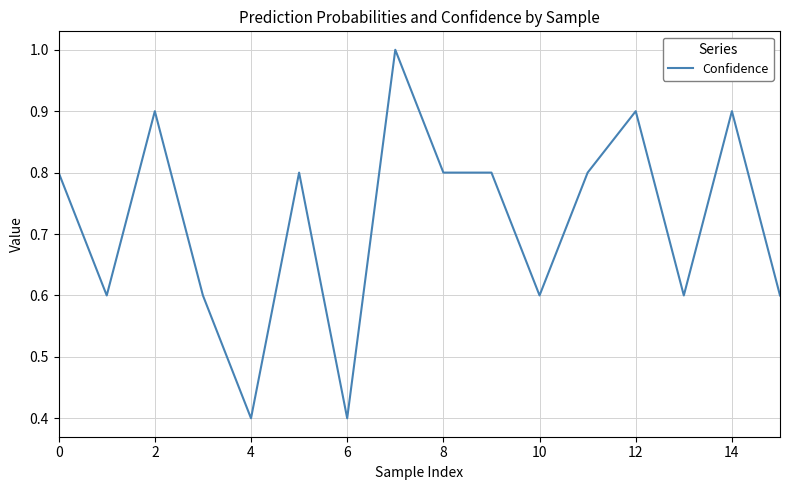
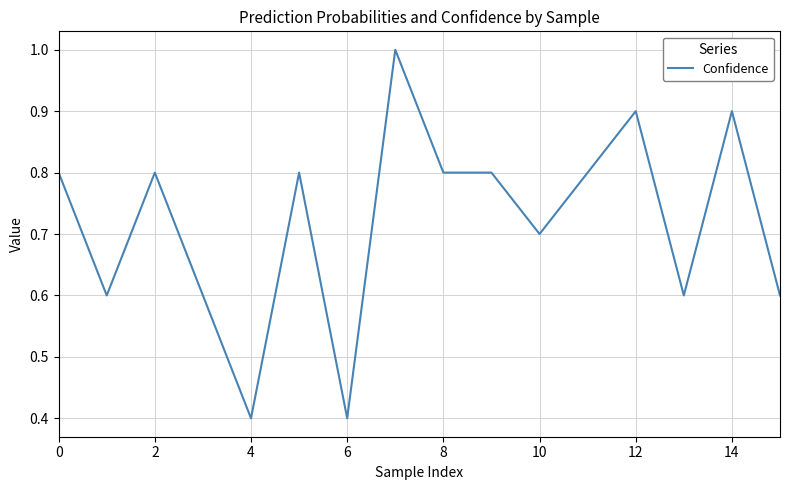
2: 0.9 -> 0.8
10: 0.6 -> 0.7
